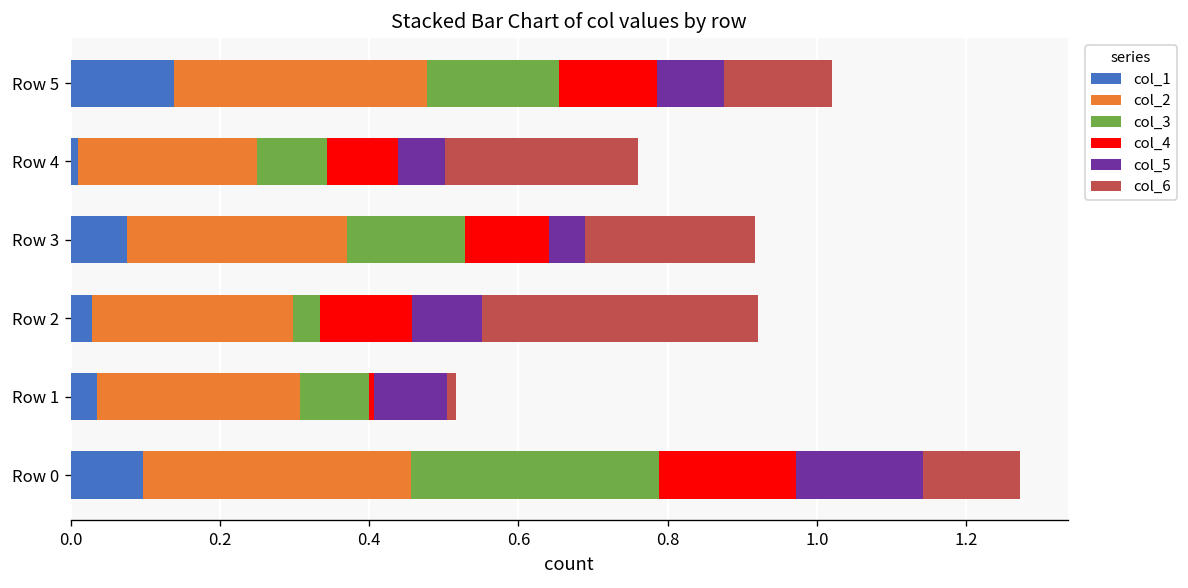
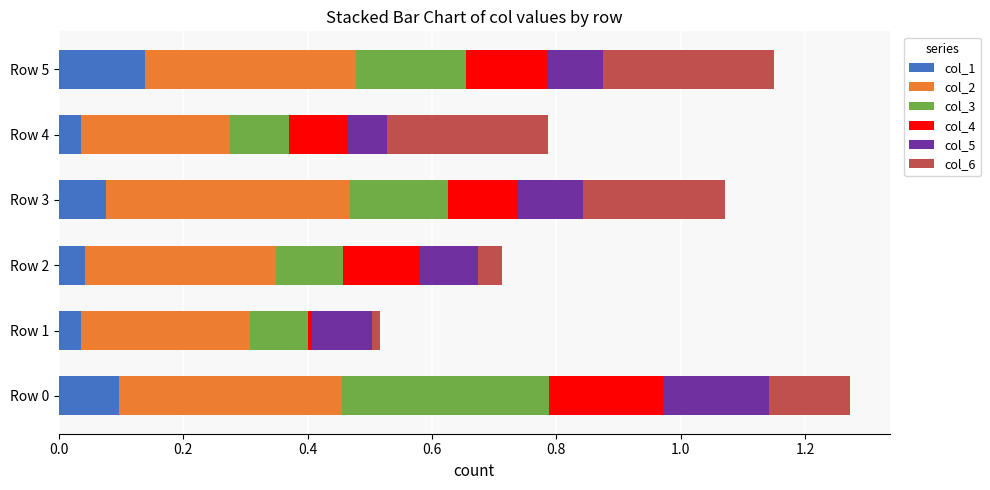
col_6, Row 5: 0.15 -> 0.28
col_1, Row 4: 0.01 -> 0.03
col_2, Row 3: 0.30 -> 0.39
col_5, Row 3: 0.05 -> 0.10
col_1, Row 2: 0.03 -> 0.04
col_2, Row 2: 0.27 -> 0.31
col_3, Row 2: 0.04 -> 0.11
col_6, Row 2: 0.37 -> 0.04
